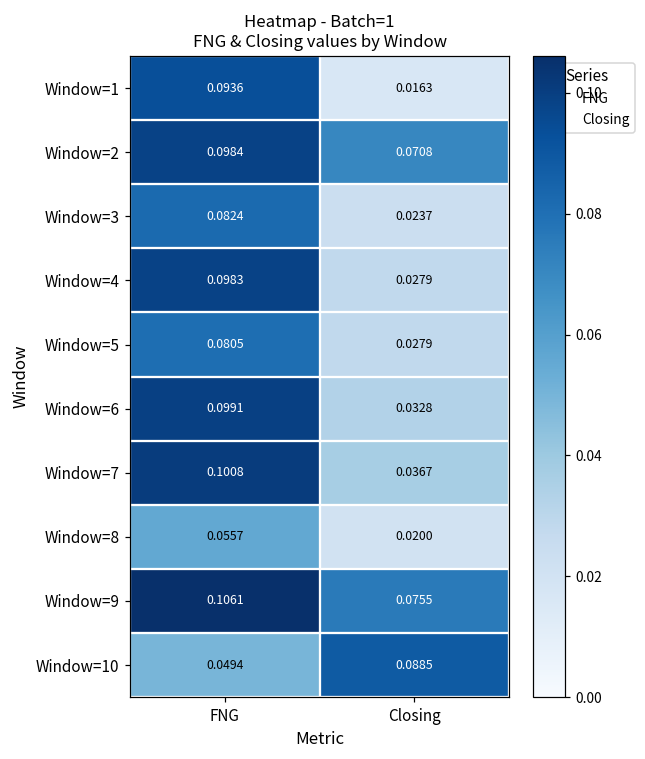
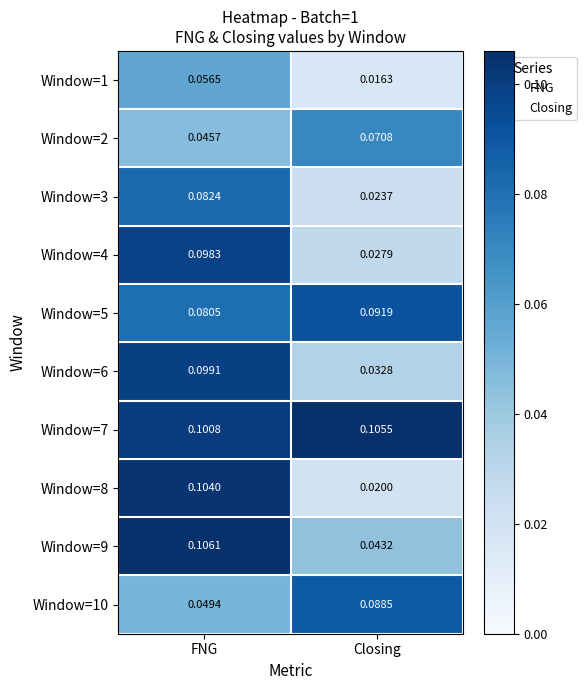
Window=1, FNG: 0.0936 -> 0.0565
Window=2, FNG: 0.0984 -> 0.0457
Window=5, Closing: 0.0279 -> 0.0919
Window=7, Closing: 0.0367 -> 0.1055
Window=8, FNG: 0.0557 -> 0.1040
Window=9, Closing: 0.0755 -> 0.0432
